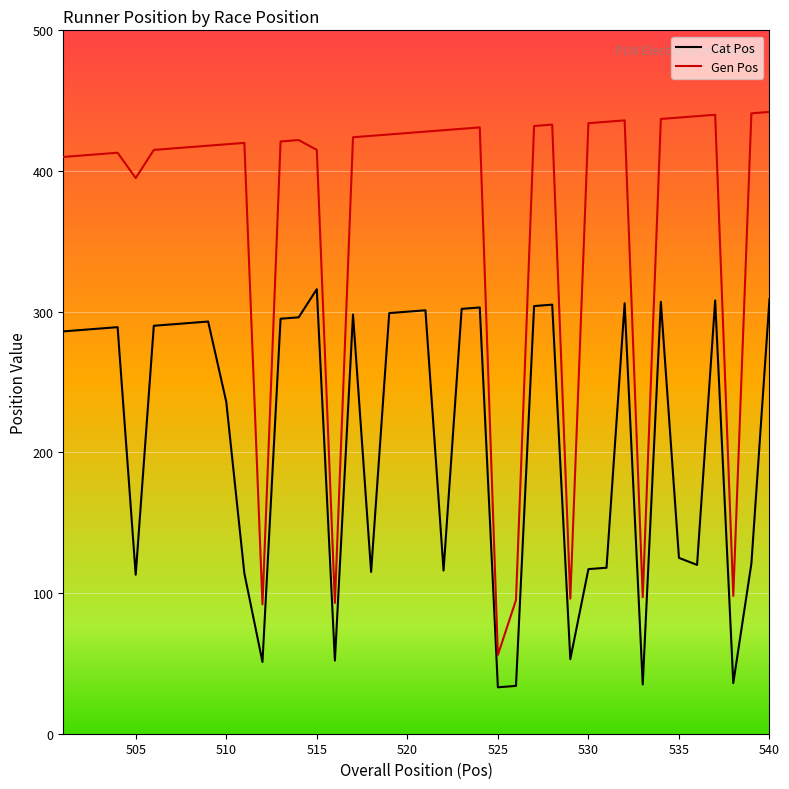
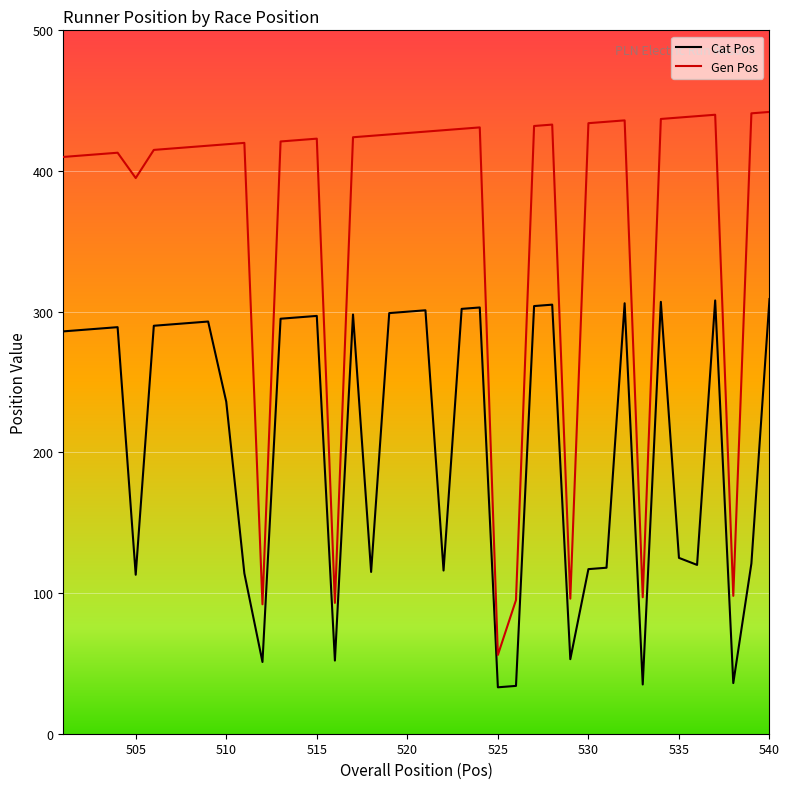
Cat Pos, 515: 316 -> 297
Gen Pos, 515: 415 -> 423
